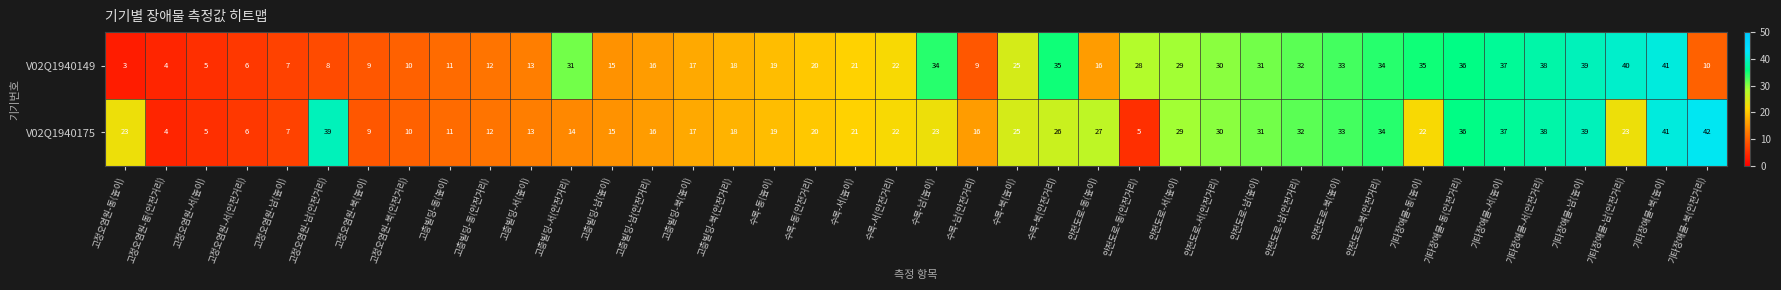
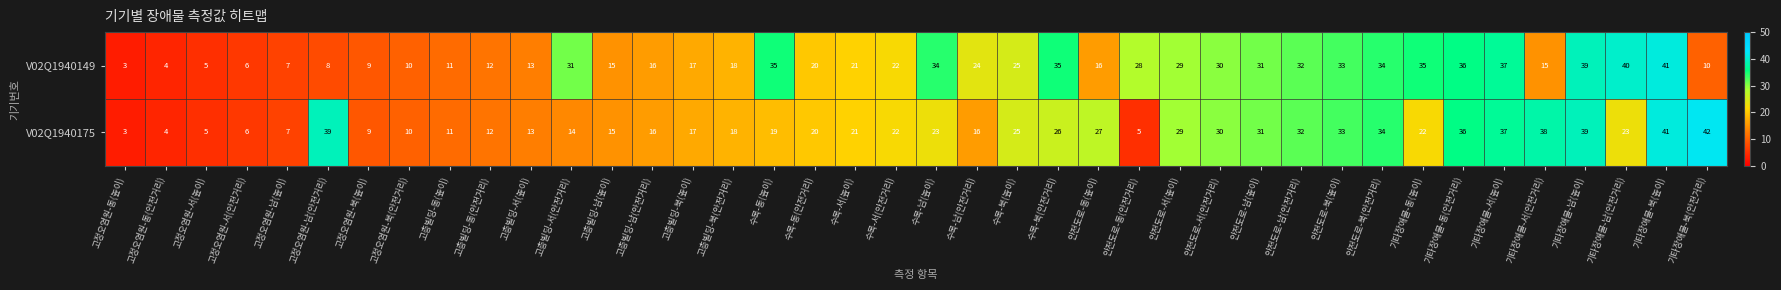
V02Q1940149, 수목-동(높이): 19 -> 35
V02Q1940149, 수목-남(안전거리): 9 -> 24
V02Q1940149, 기타장애물-서(안전거리): 38 -> 15
V02Q1940175, 고정오염원-동(높이): 23 -> 3
